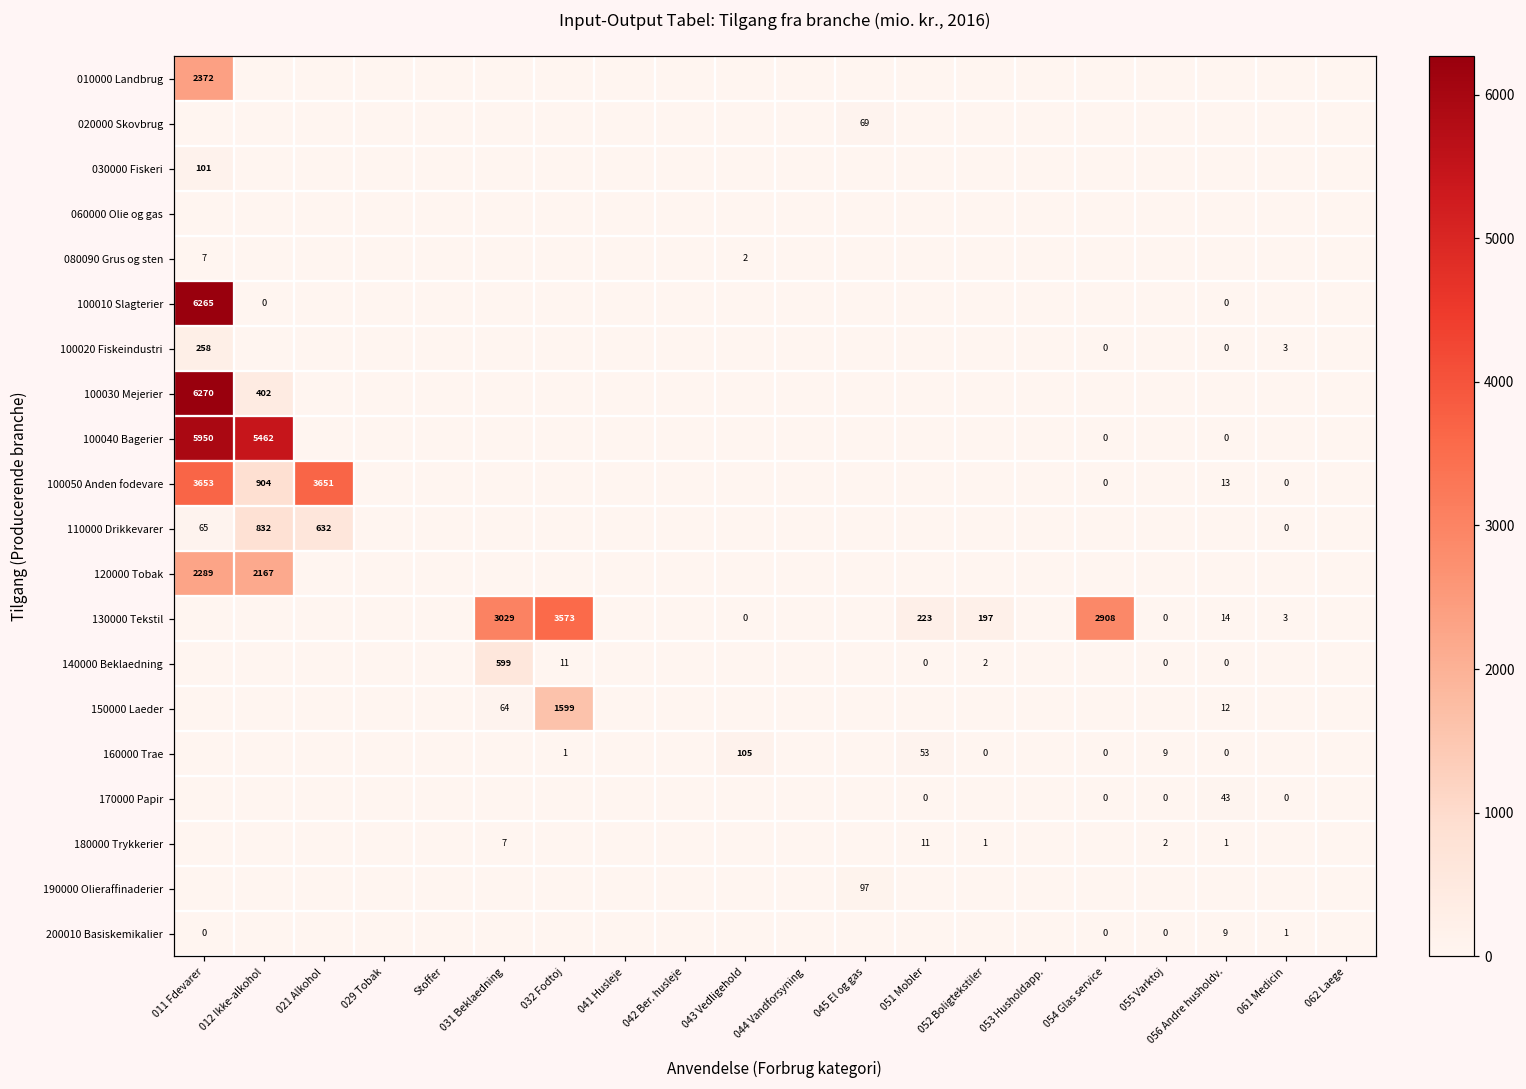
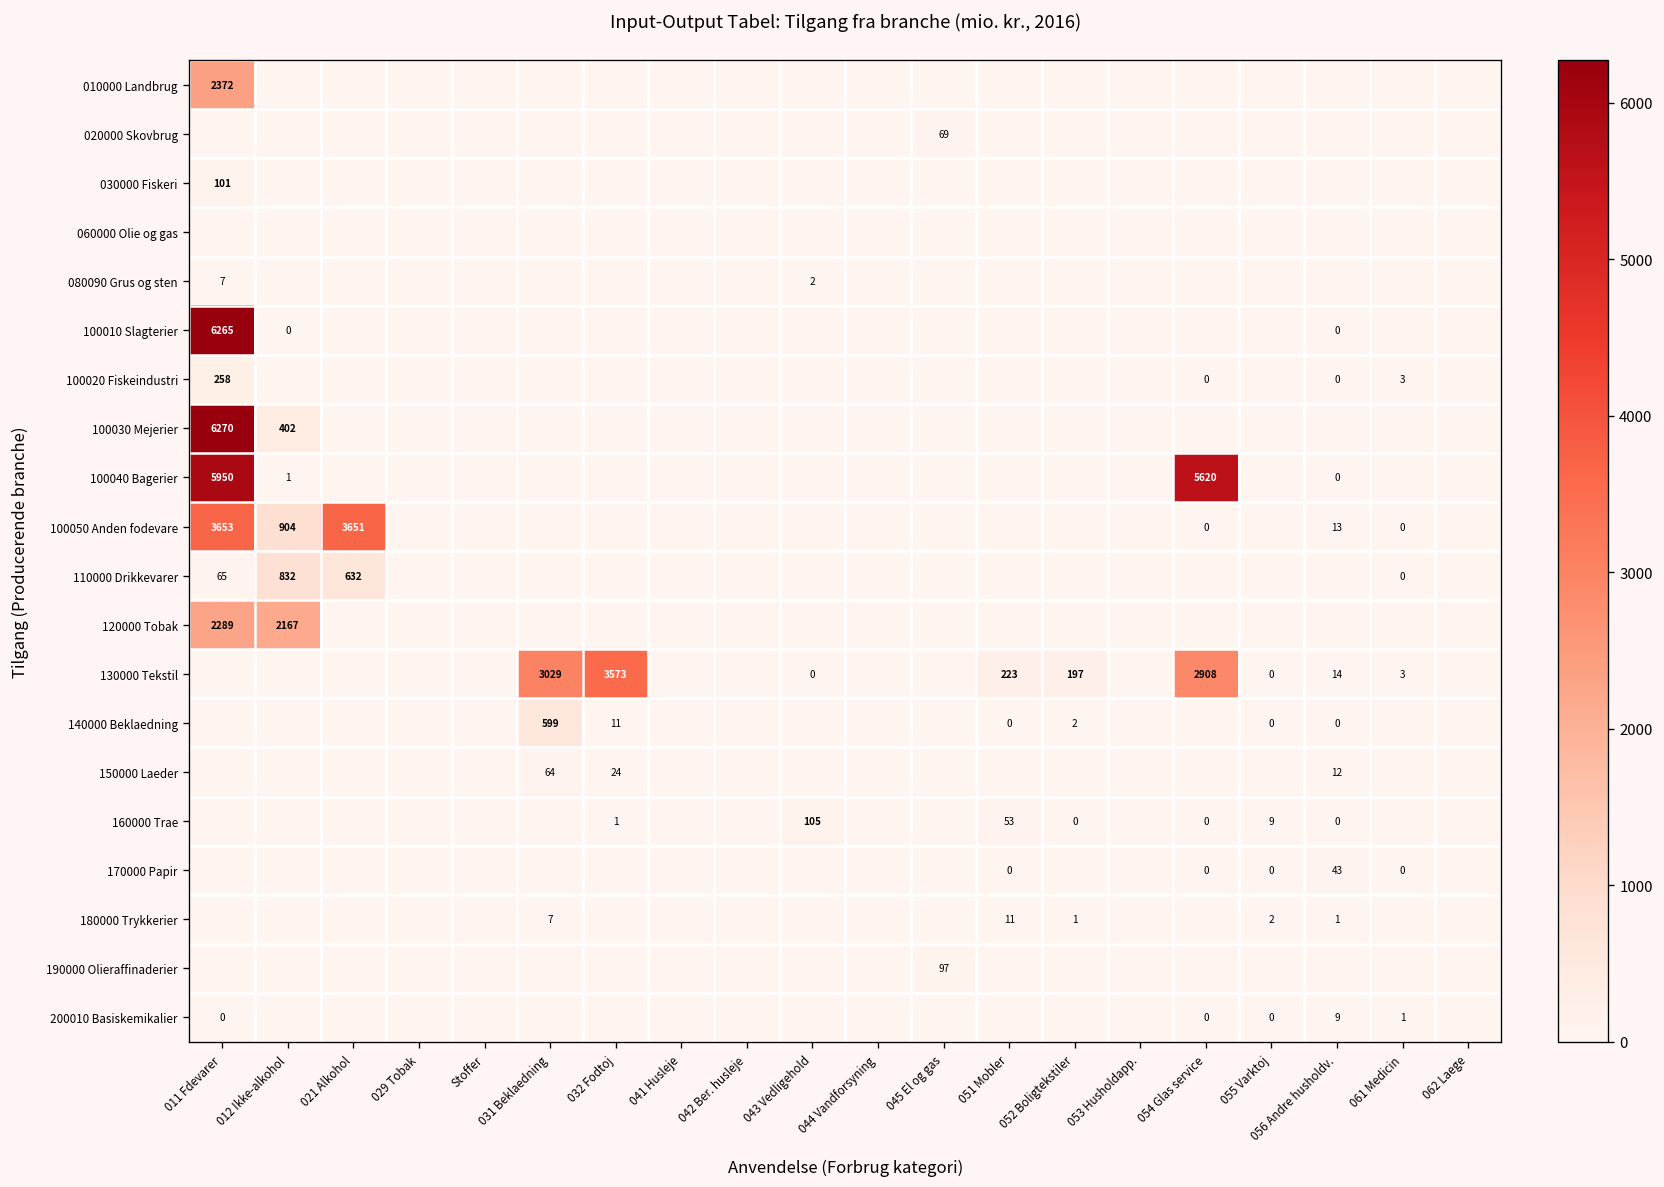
100040 Bagerier, 012 Ikke-alkohol: 5462 -> 1
100040 Bagerier, 054 Glas service: 0 -> 5620
150000 Laeder, 032 Fodtoj: 1599 -> 24
